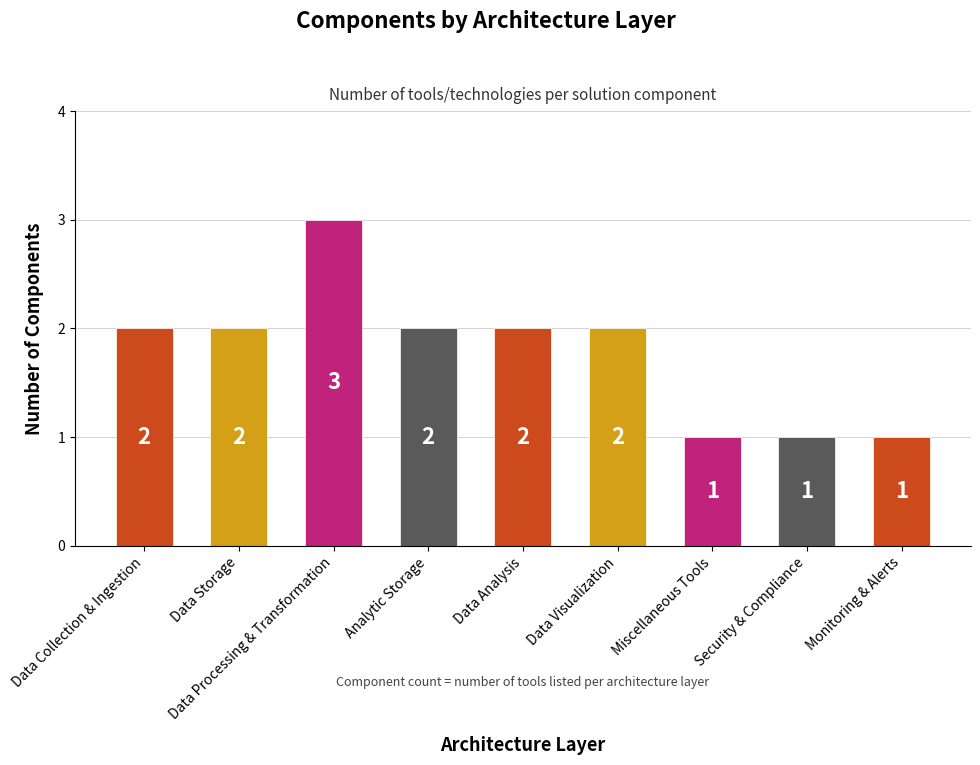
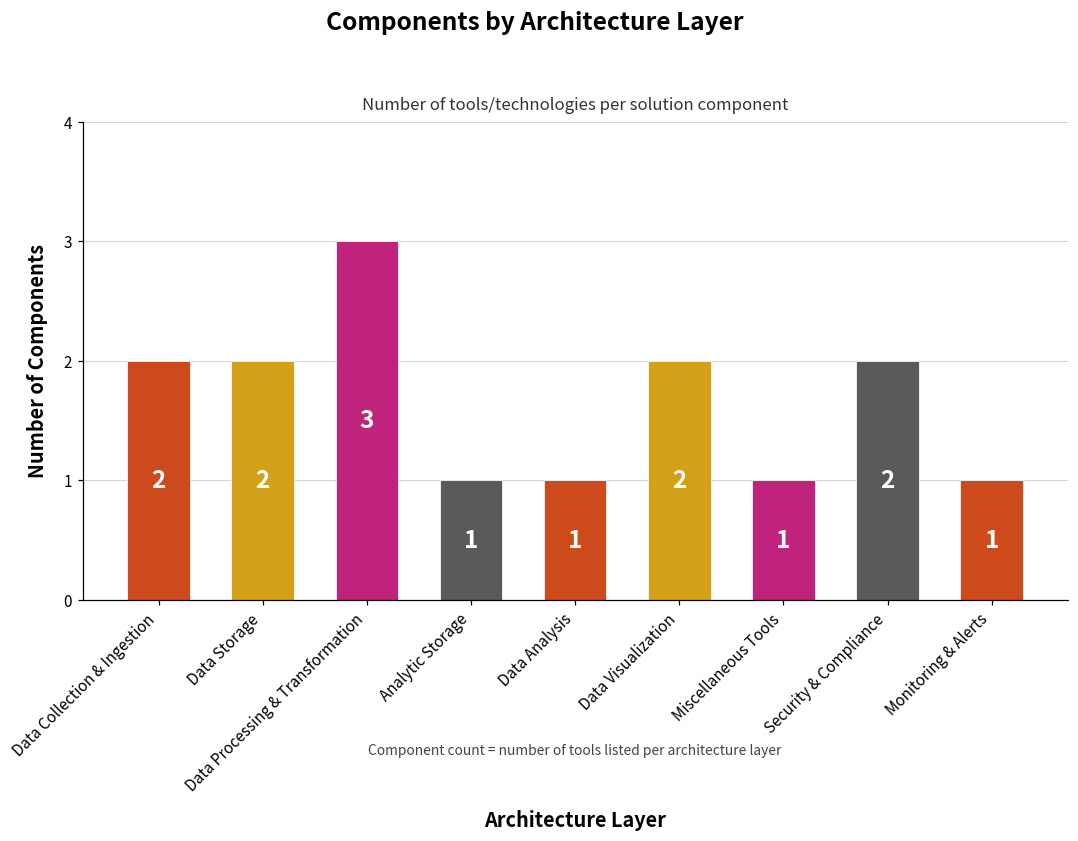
Analytic Storage: 2 -> 1
Data Analysis: 2 -> 1
Security & Compliance: 1 -> 2
